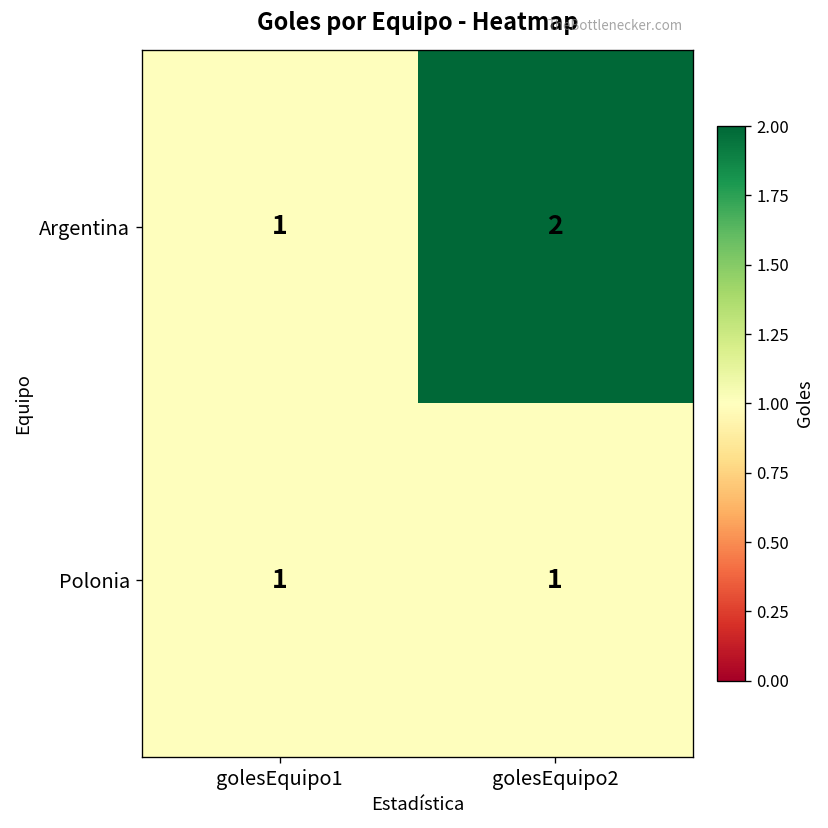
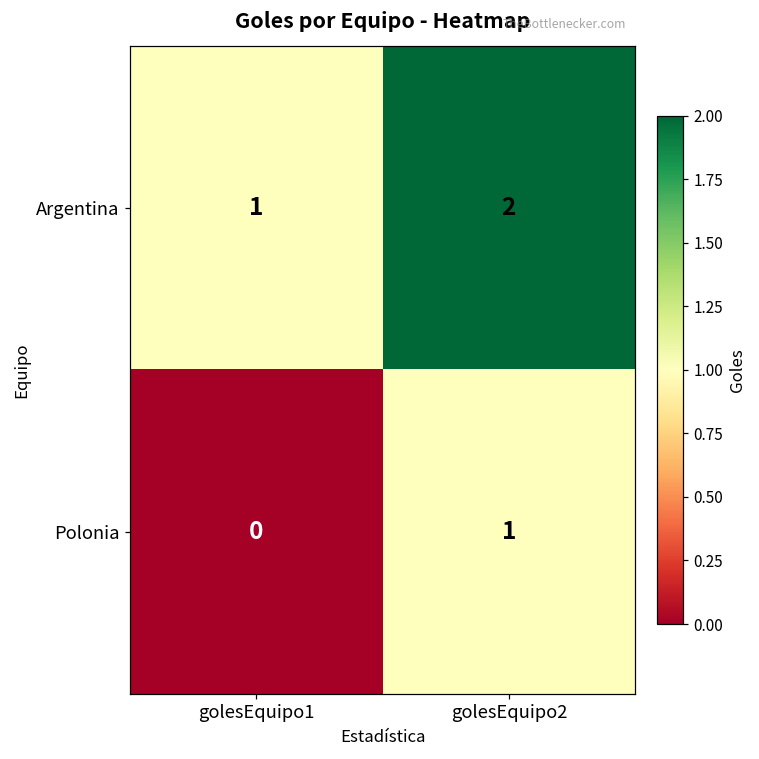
Polonia, golesEquipo1: 1 -> 0
